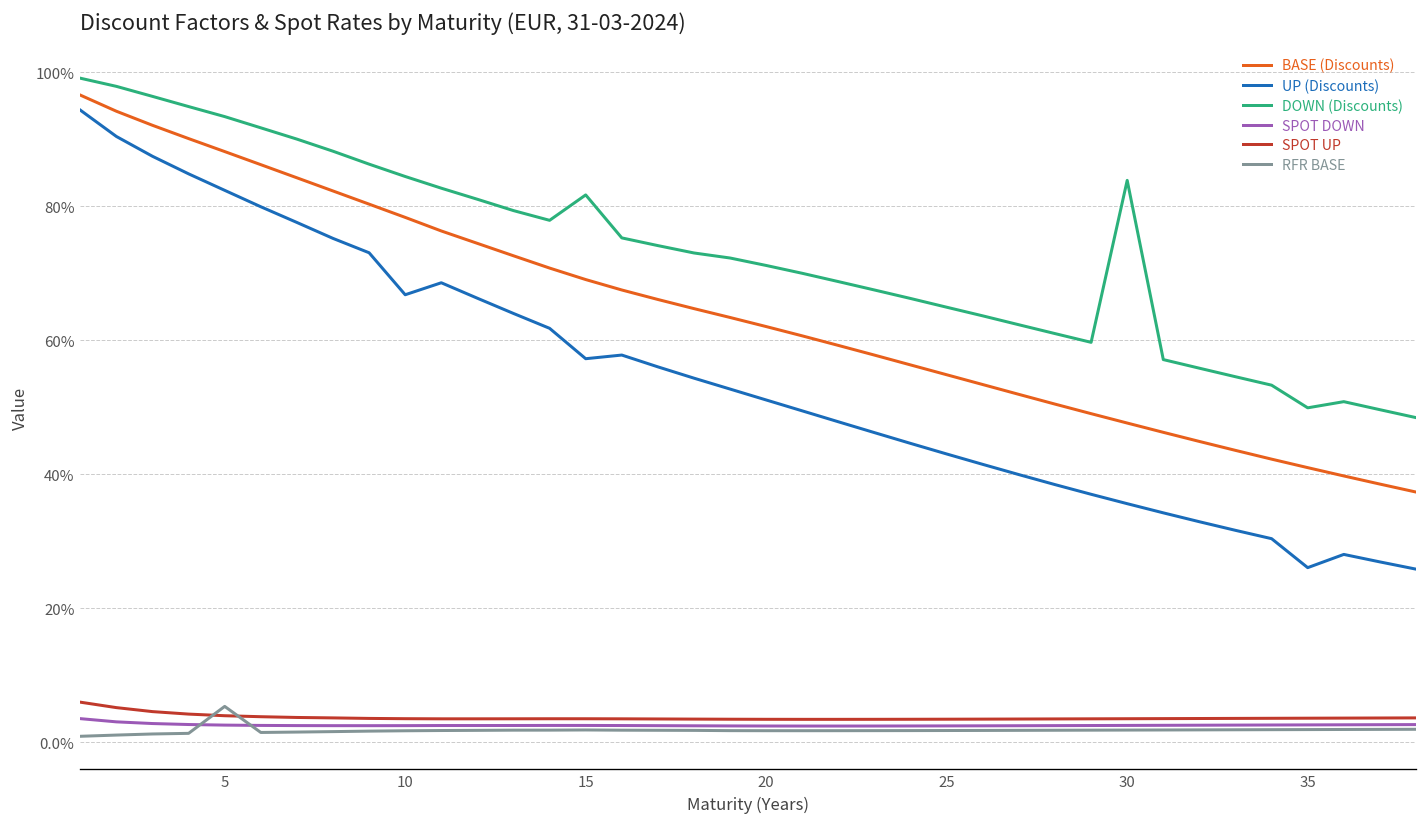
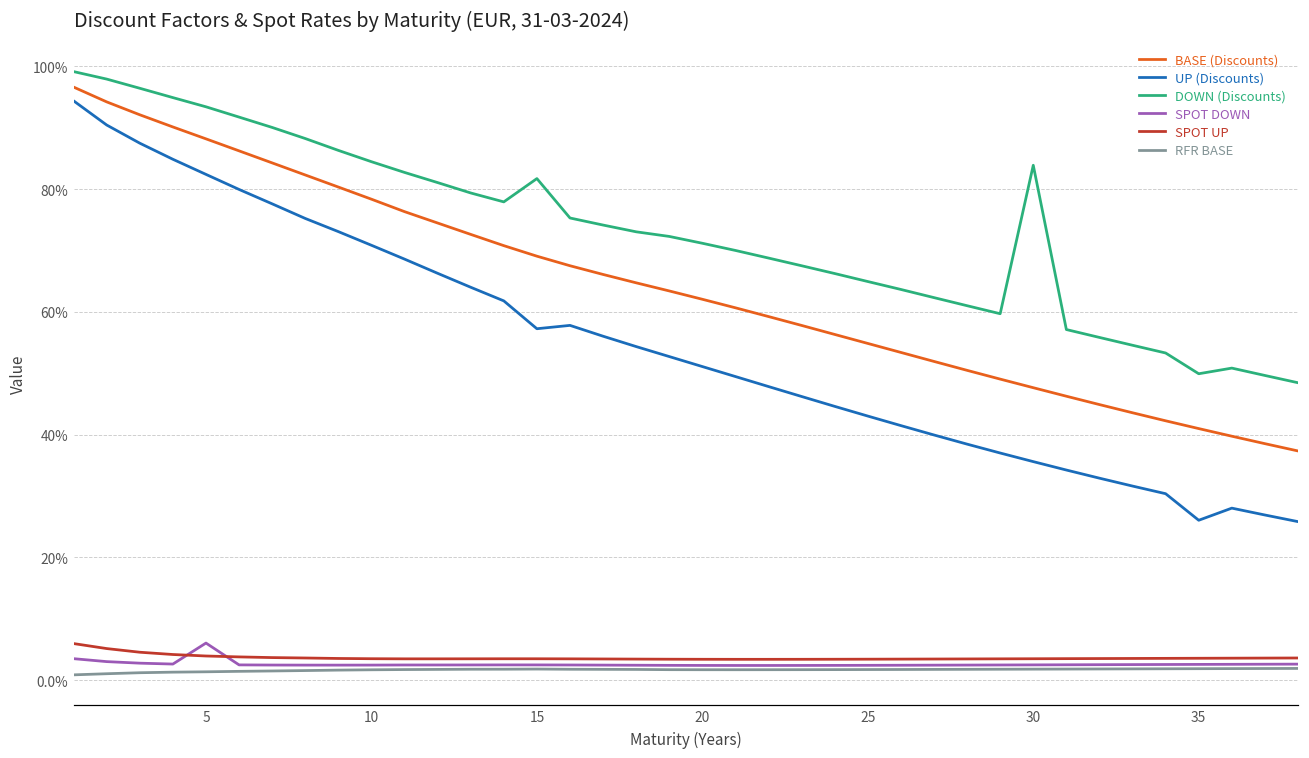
SPOT DOWN, 5: 3% -> 6%
RFR BASE, 5: 5% -> 1%
UP (Discounts), 10: 67% -> 71%
